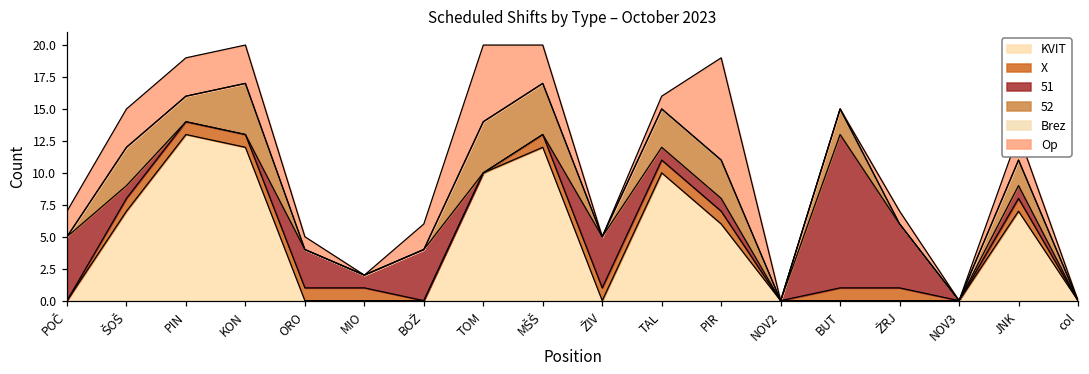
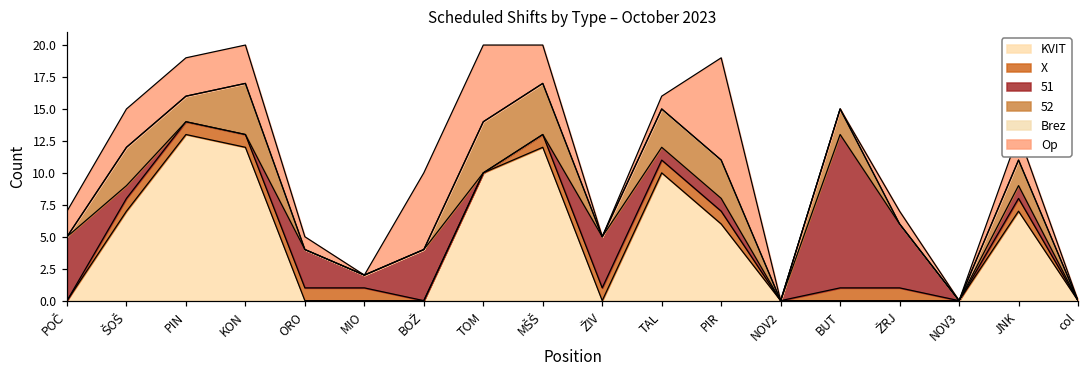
Op, BOŽ: 2 -> 6
